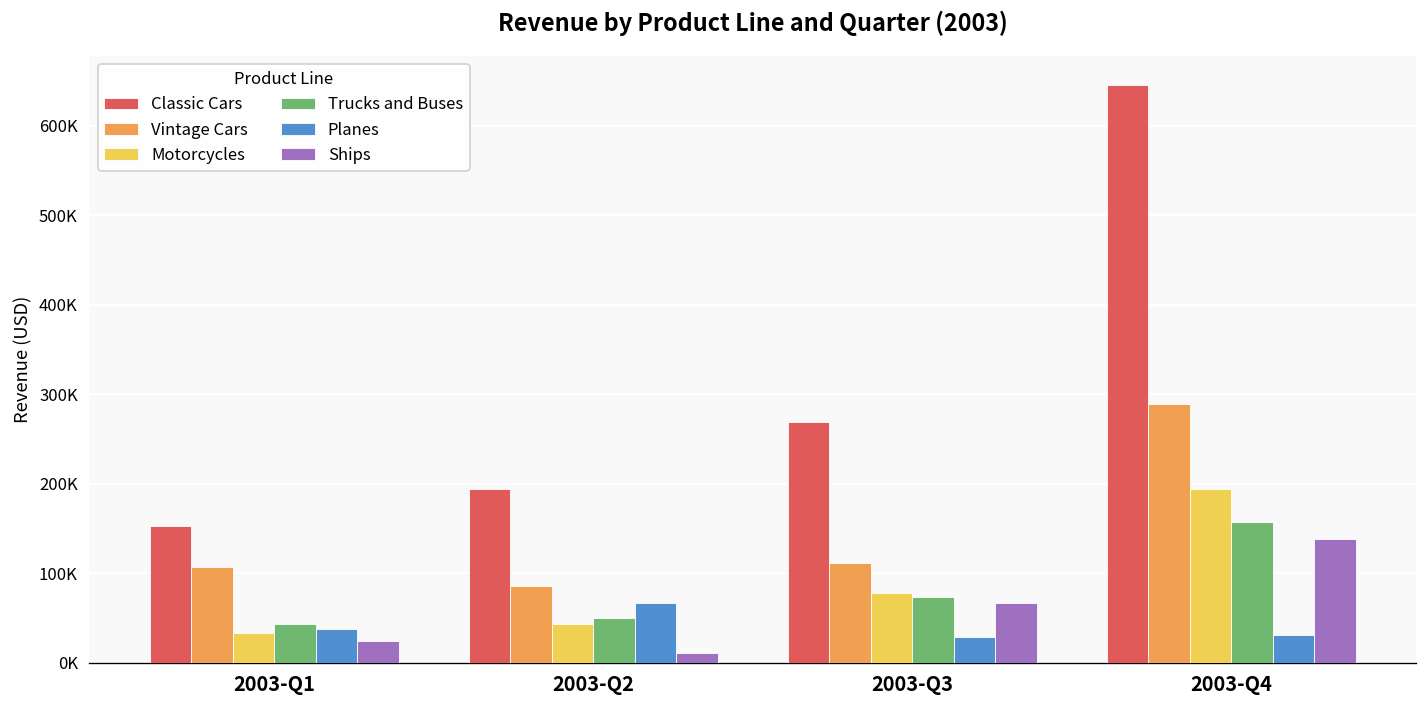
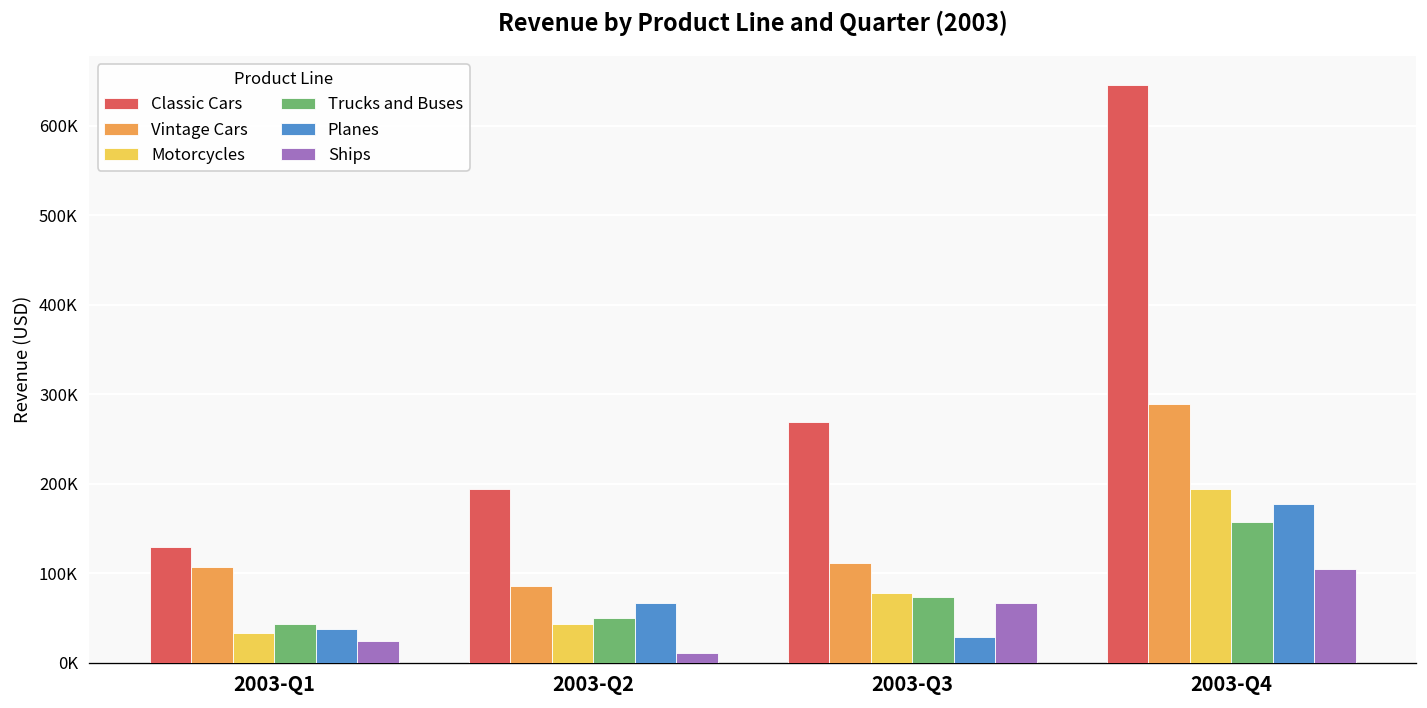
Classic Cars, 2003-Q1: 150000 -> 130000
Planes, 2003-Q4: 30000 -> 180000
Ships, 2003-Q4: 140000 -> 110000
